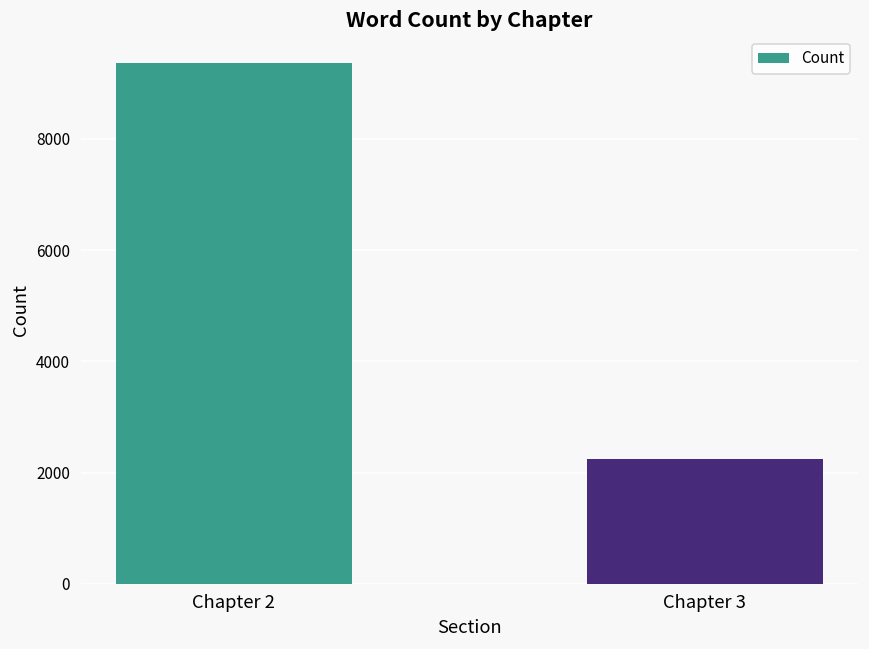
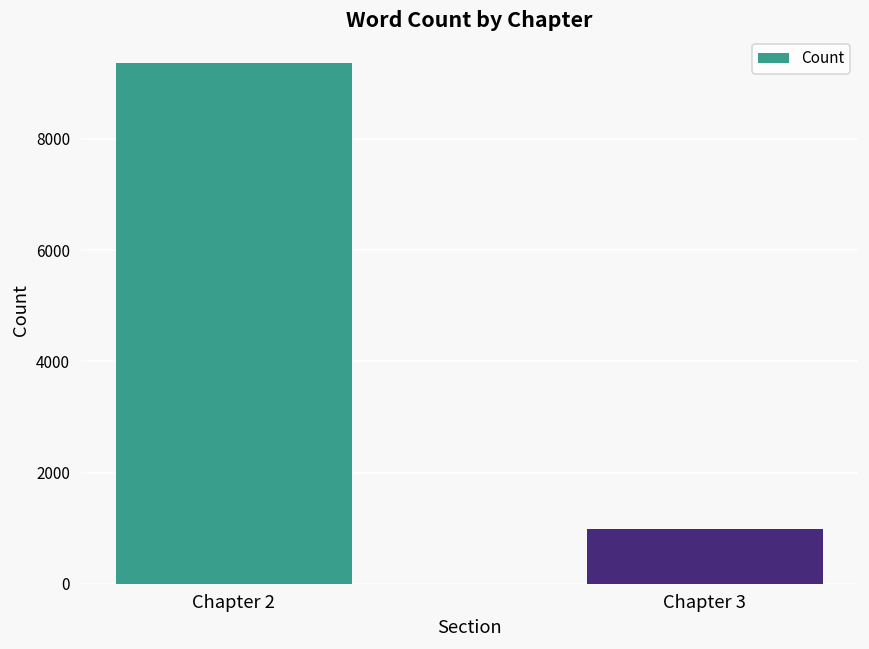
Chapter 3: 2200 -> 1000
